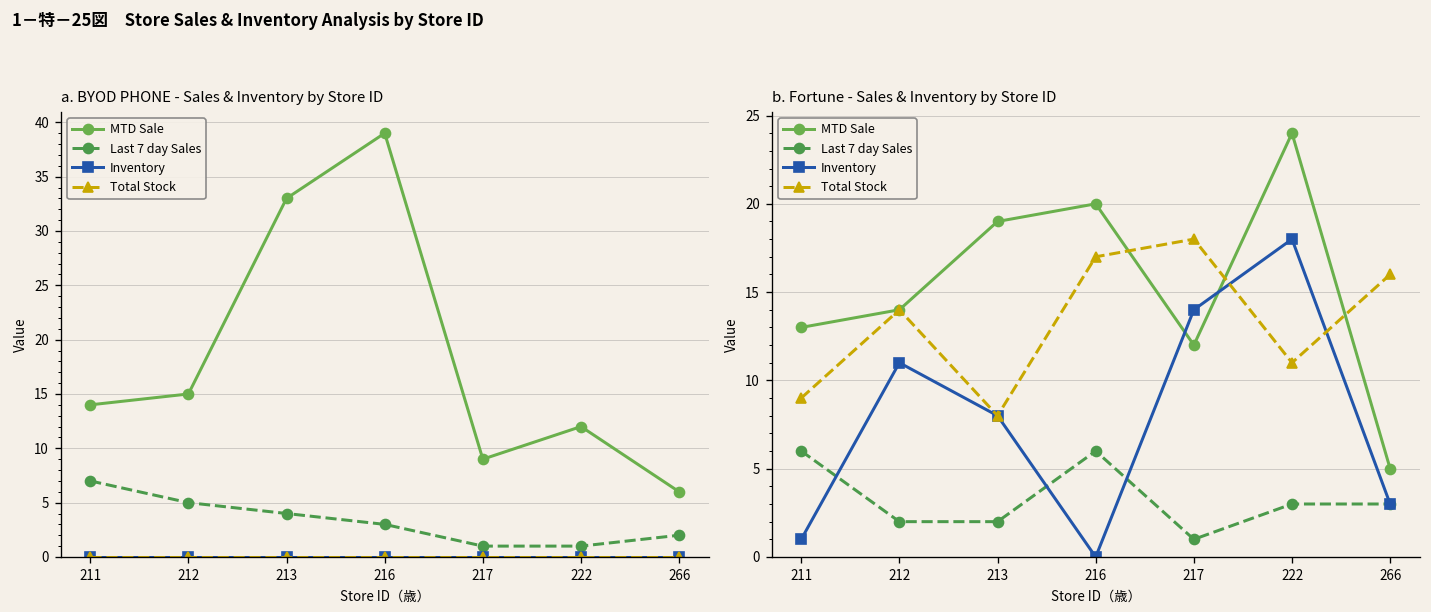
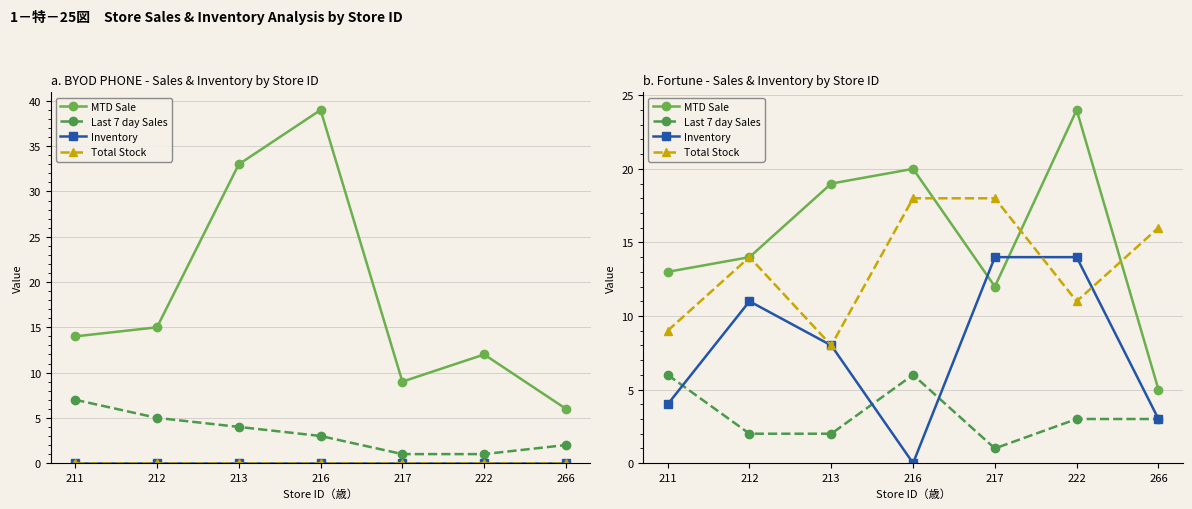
b. Fortune - Sales & Inventory by Store ID, Inventory, 211: 1 -> 4
b. Fortune - Sales & Inventory by Store ID, Total Stock, 216: 17 -> 18
b. Fortune - Sales & Inventory by Store ID, Inventory, 222: 18 -> 14
